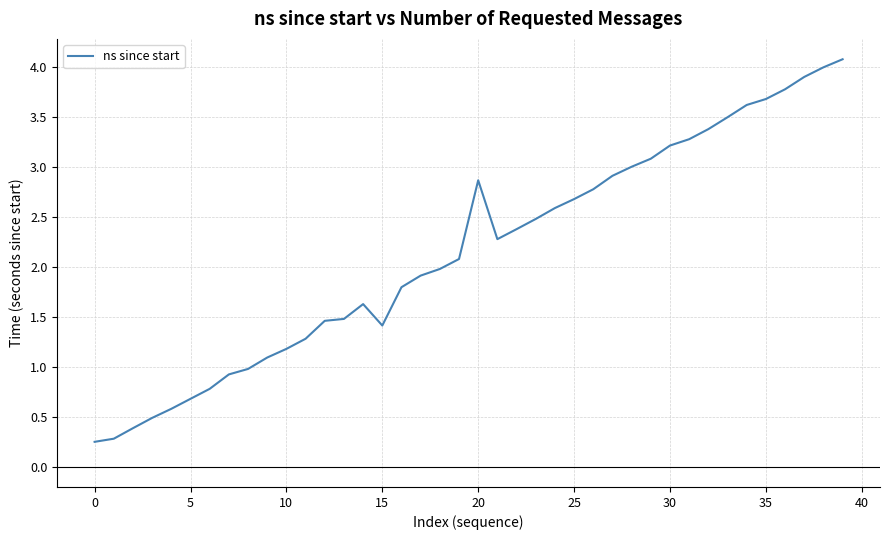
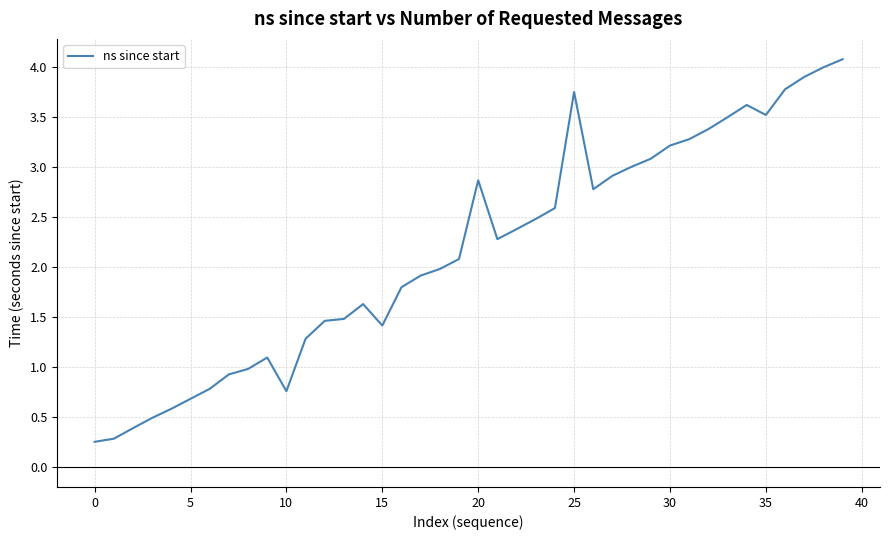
10: 1.2 -> 0.8
25: 2.7 -> 3.8
35: 3.7 -> 3.5
